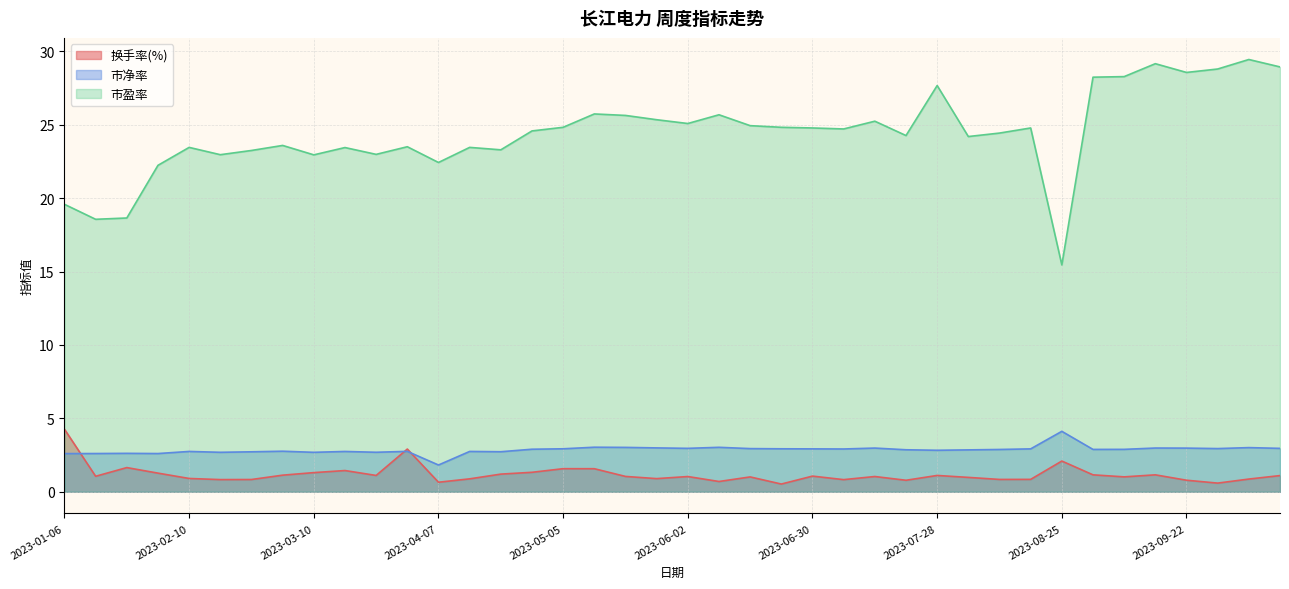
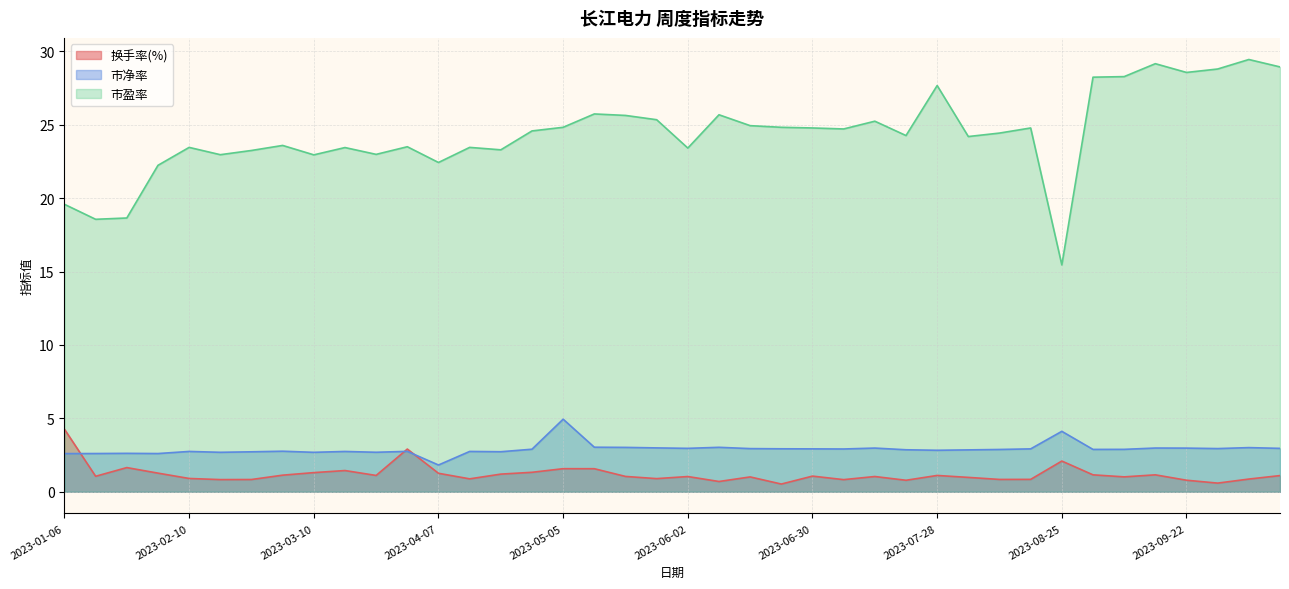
换手率(%), 2023-04-07: 0.6 -> 1.3
市净率, 2023-05-05: 2.9 -> 4.9
市盈率, 2023-06-02: 25.1 -> 23.4
